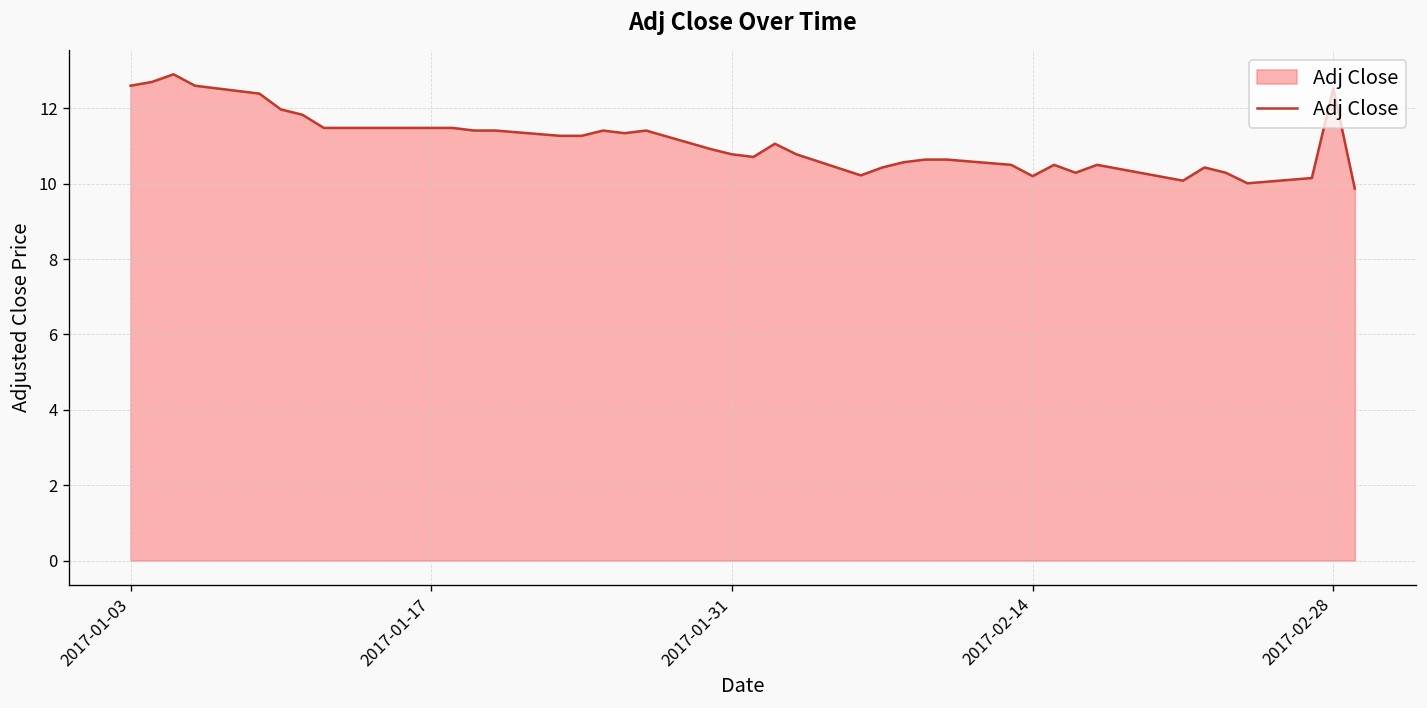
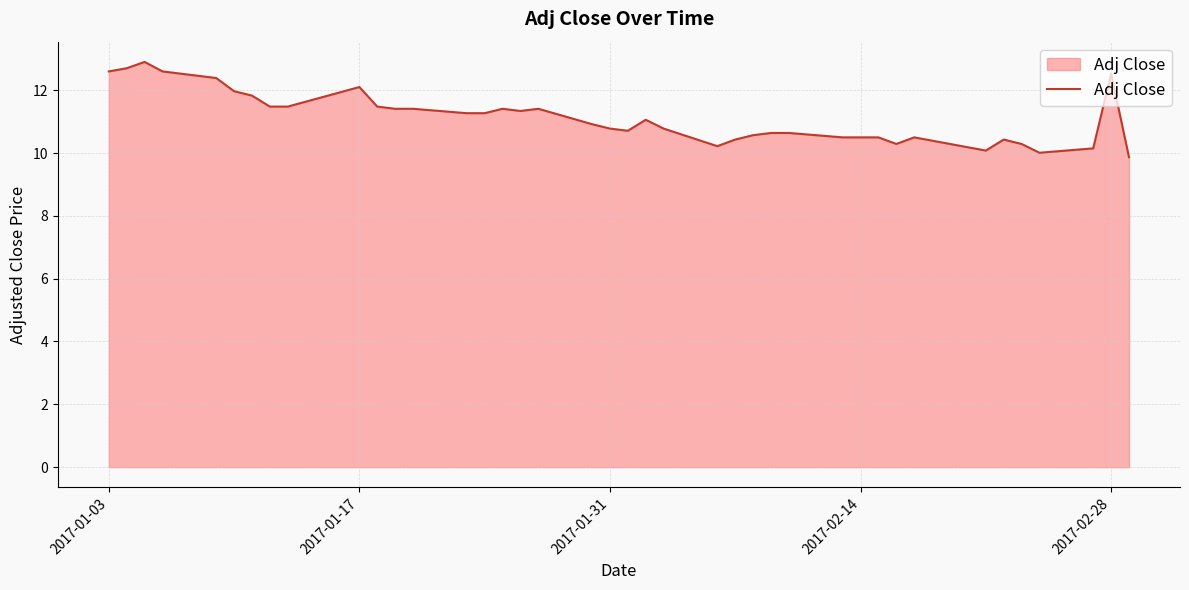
2017-01-17: 11.5 -> 12.1
2017-02-14: 10.2 -> 10.5
